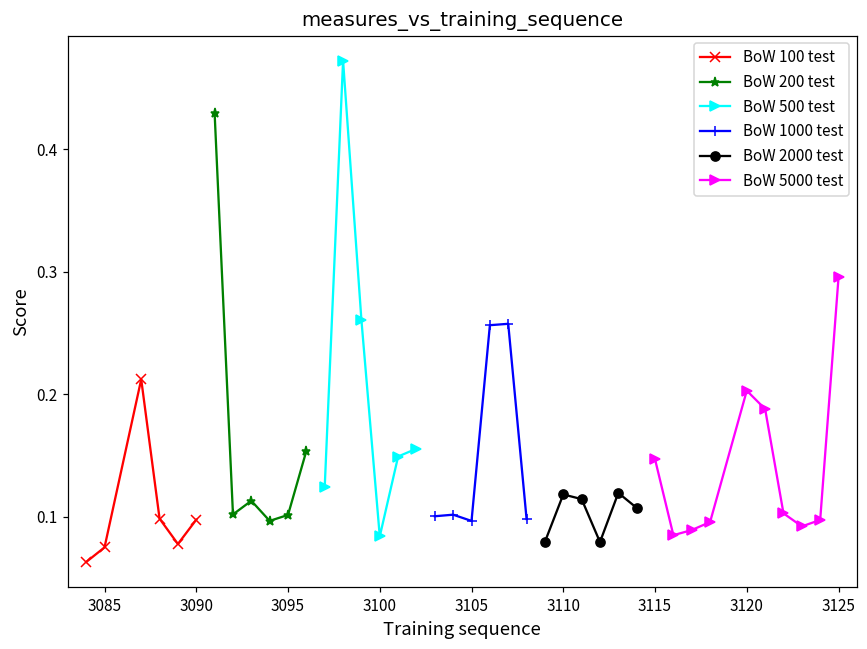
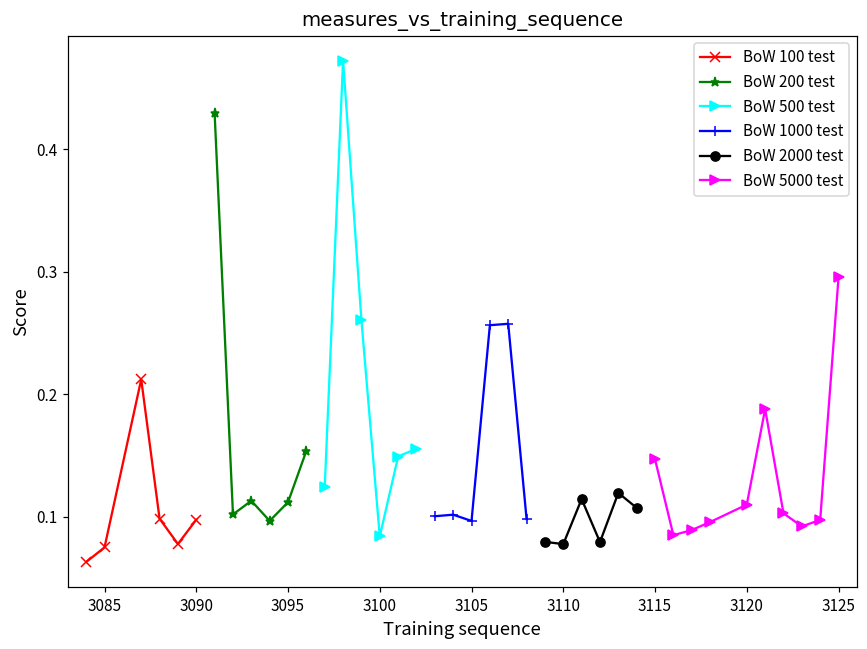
BoW 200 test, 3095: 0.102 -> 0.112
BoW 2000 test, 3110: 0.118 -> 0.078
BoW 5000 test, 3120: 0.203 -> 0.110
